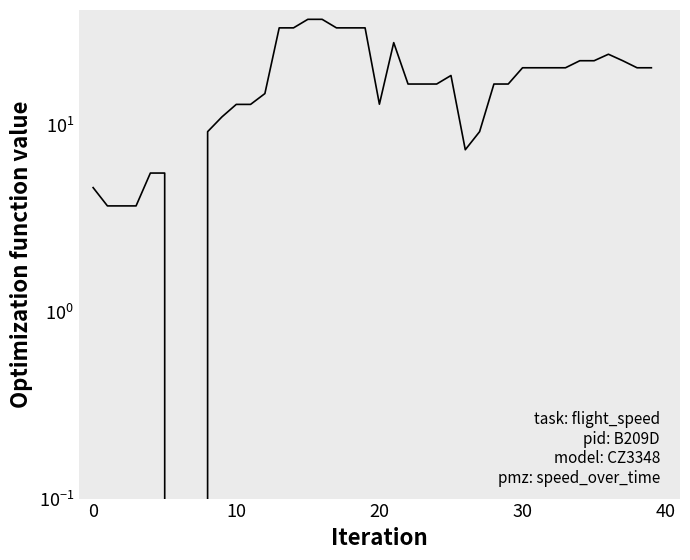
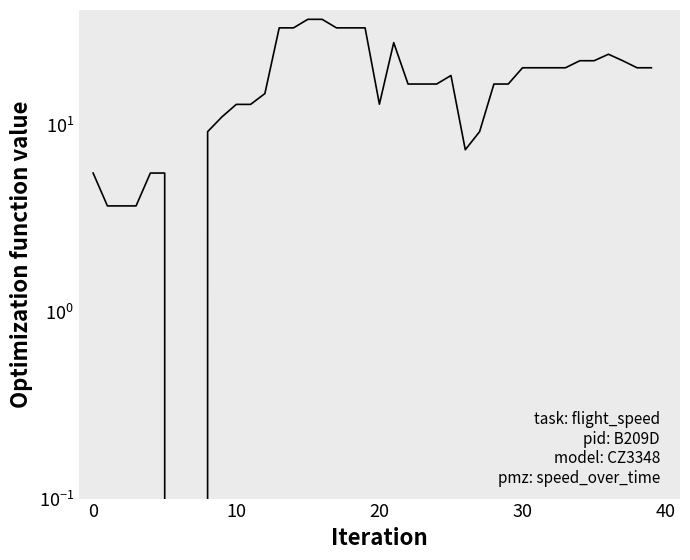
0: 4.6 -> 5.6
